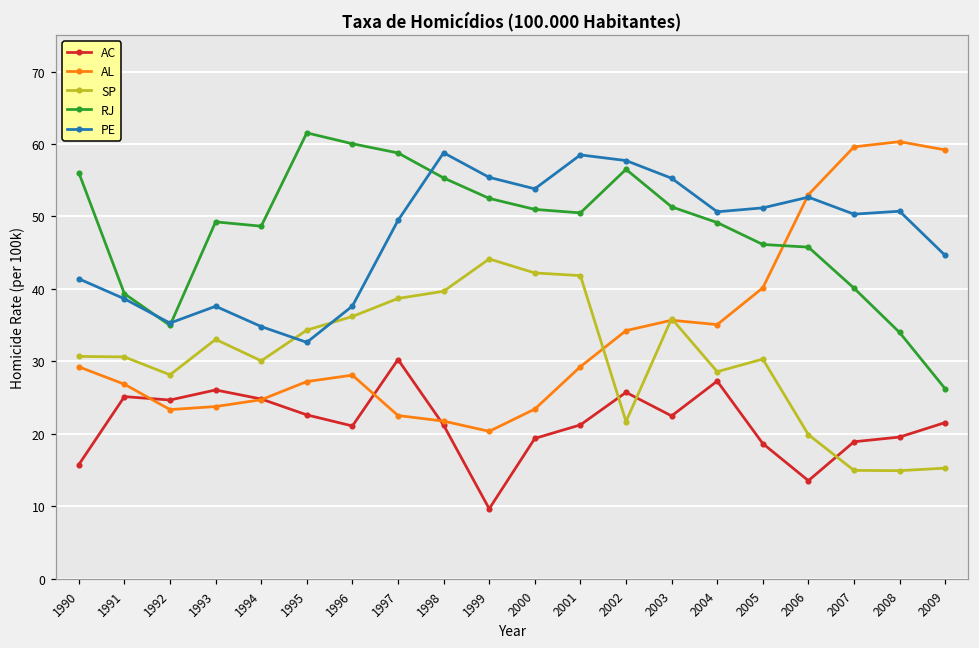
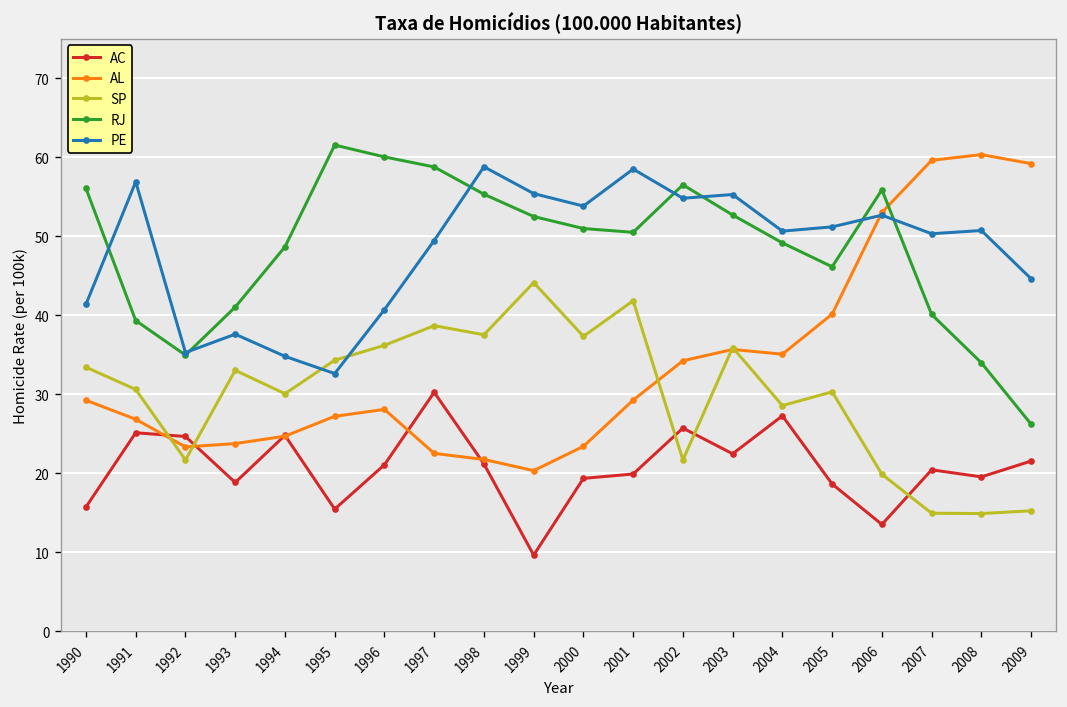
SP, 1990: 31 -> 33
PE, 1991: 39 -> 57
SP, 1992: 28 -> 22
AC, 1993: 26 -> 19
RJ, 1993: 49 -> 41
AC, 1995: 23 -> 15
PE, 1996: 38 -> 41
SP, 1998: 40 -> 38
SP, 2000: 42 -> 37
AC, 2001: 21 -> 20
PE, 2002: 58 -> 55
RJ, 2003: 51 -> 53
RJ, 2006: 46 -> 56
AC, 2007: 19 -> 20
